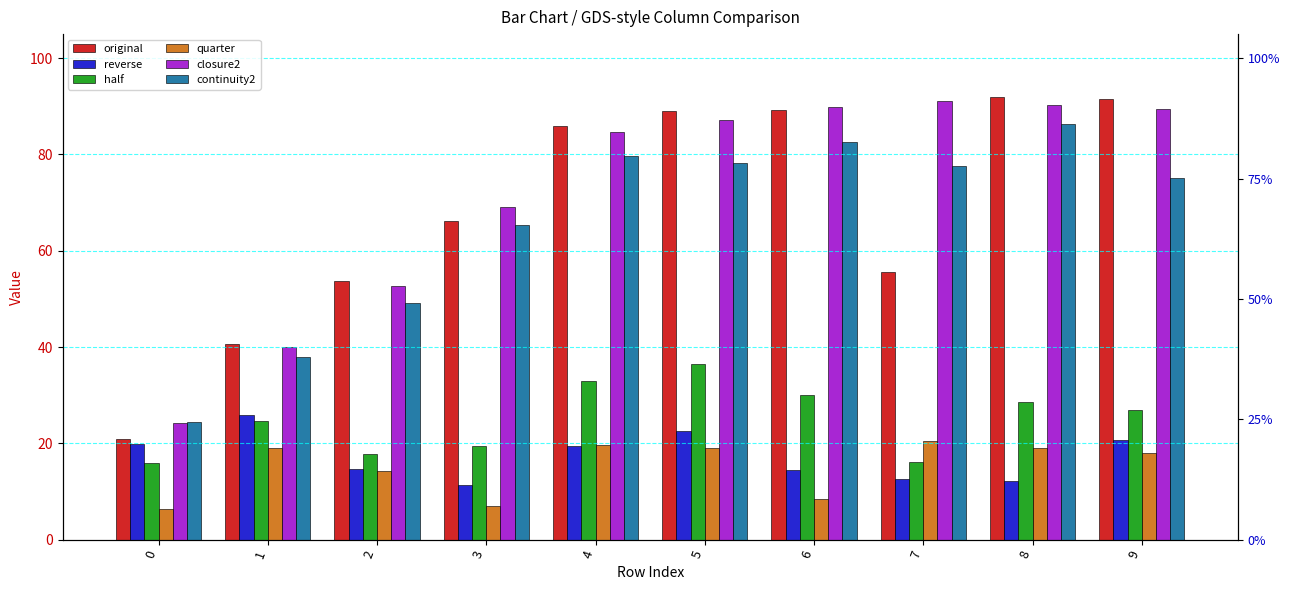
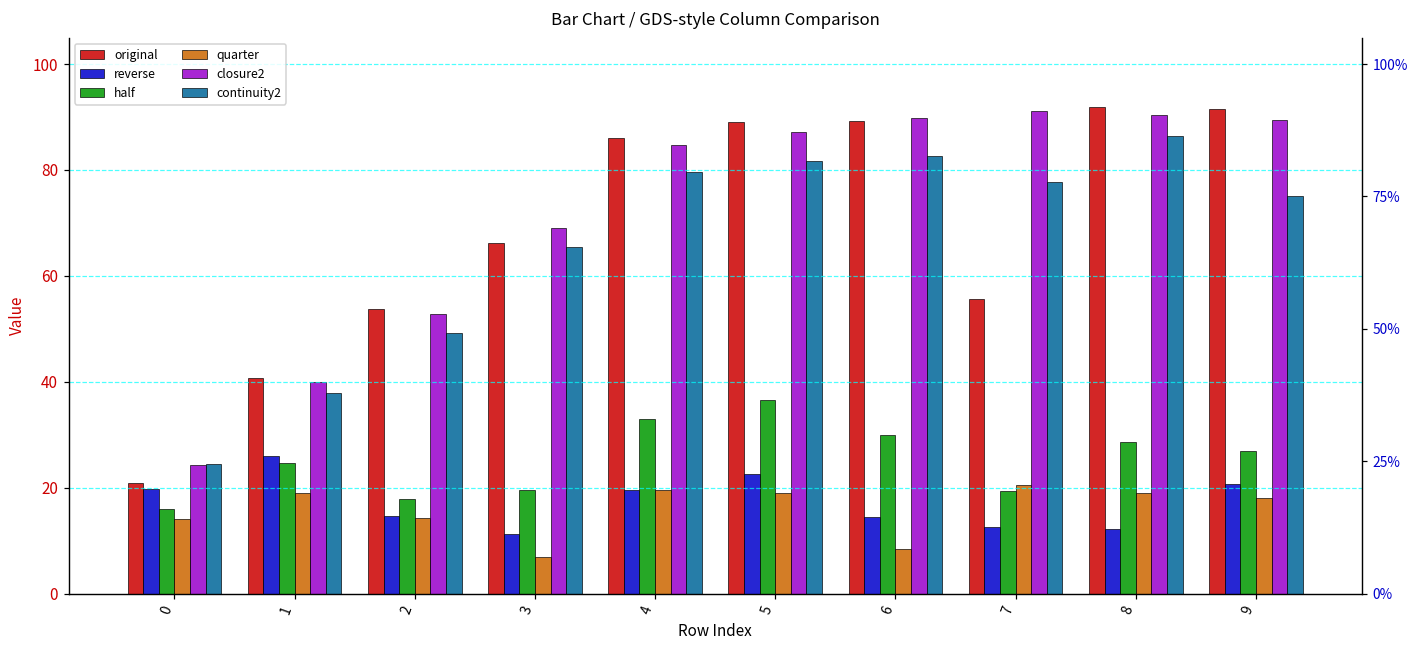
quarter, 0: 6 -> 14
continuity2, 5: 78 -> 82
half, 7: 16 -> 19
